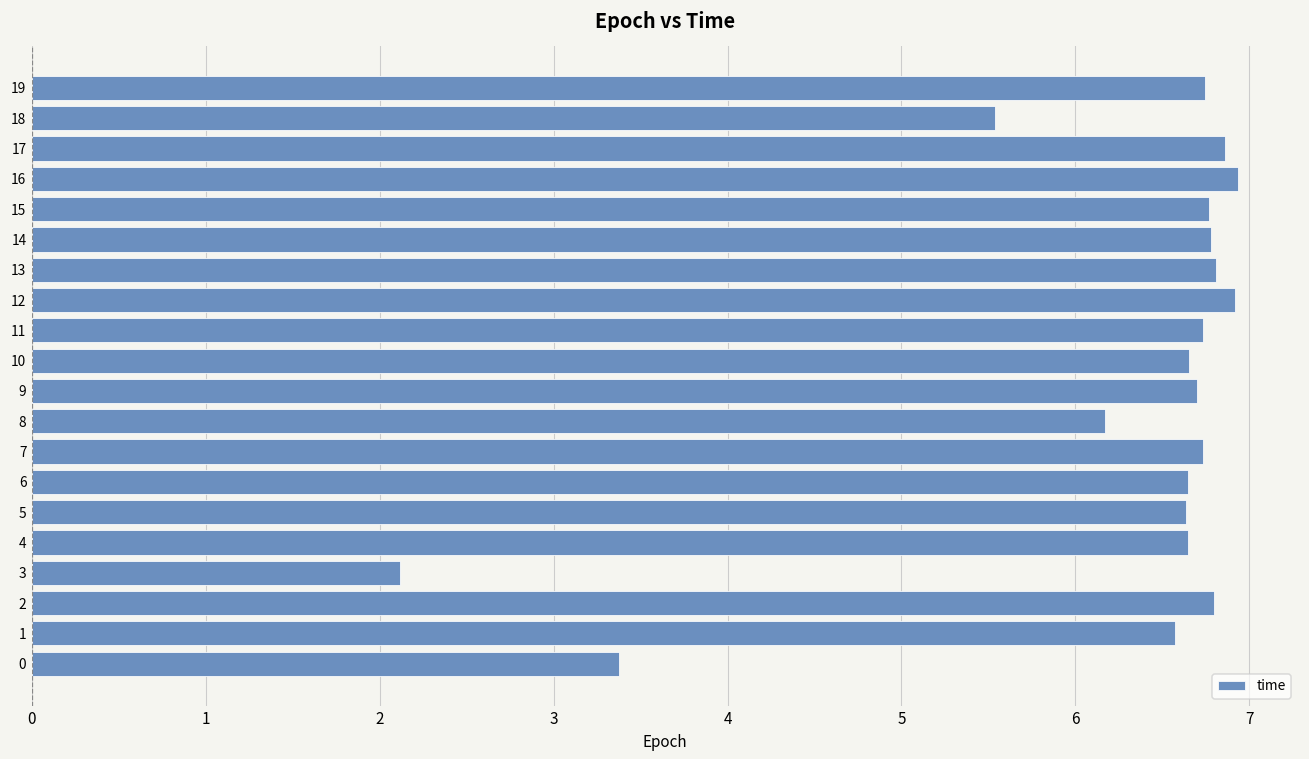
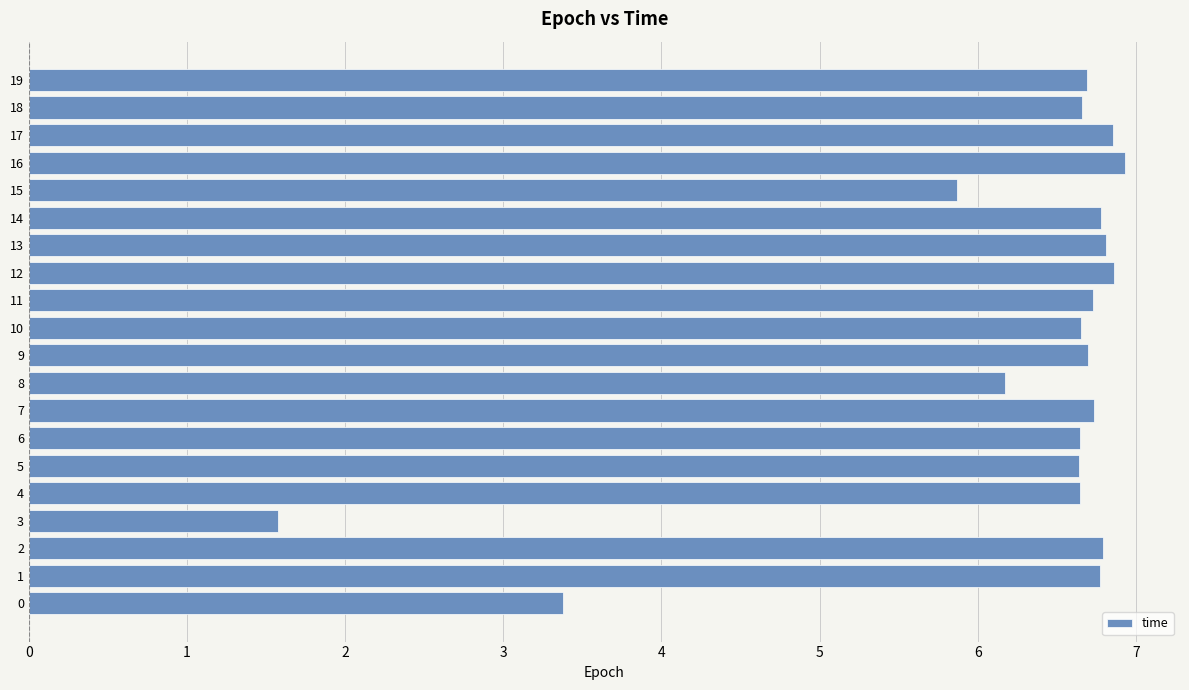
19: 6.74 -> 6.69
18: 5.54 -> 6.66
15: 6.77 -> 5.87
12: 6.92 -> 6.86
3: 2.12 -> 1.57
1: 6.57 -> 6.78
